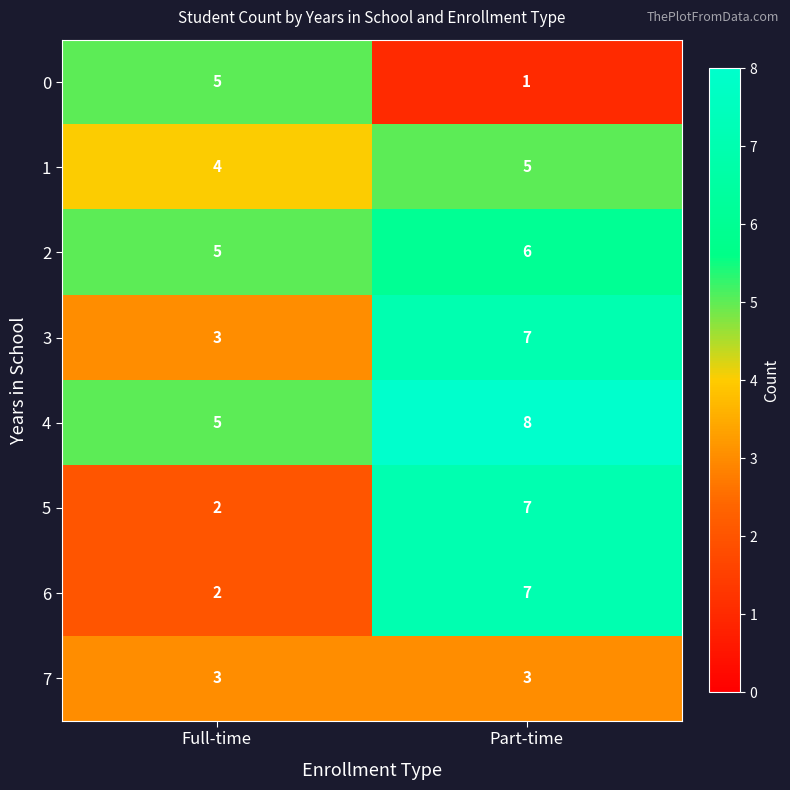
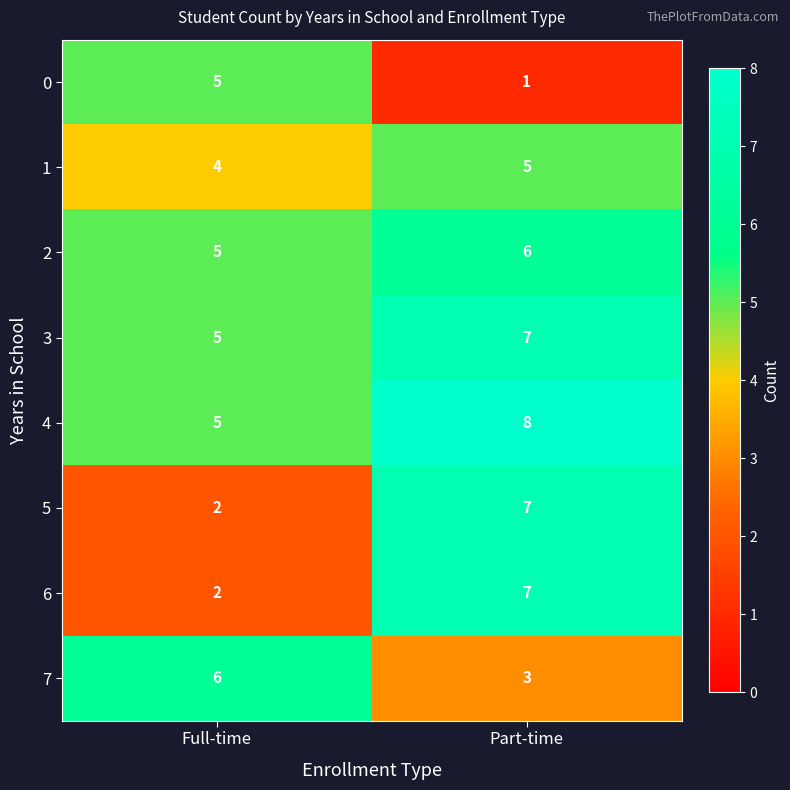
3, Full-time: 3 -> 5
7, Full-time: 3 -> 6
